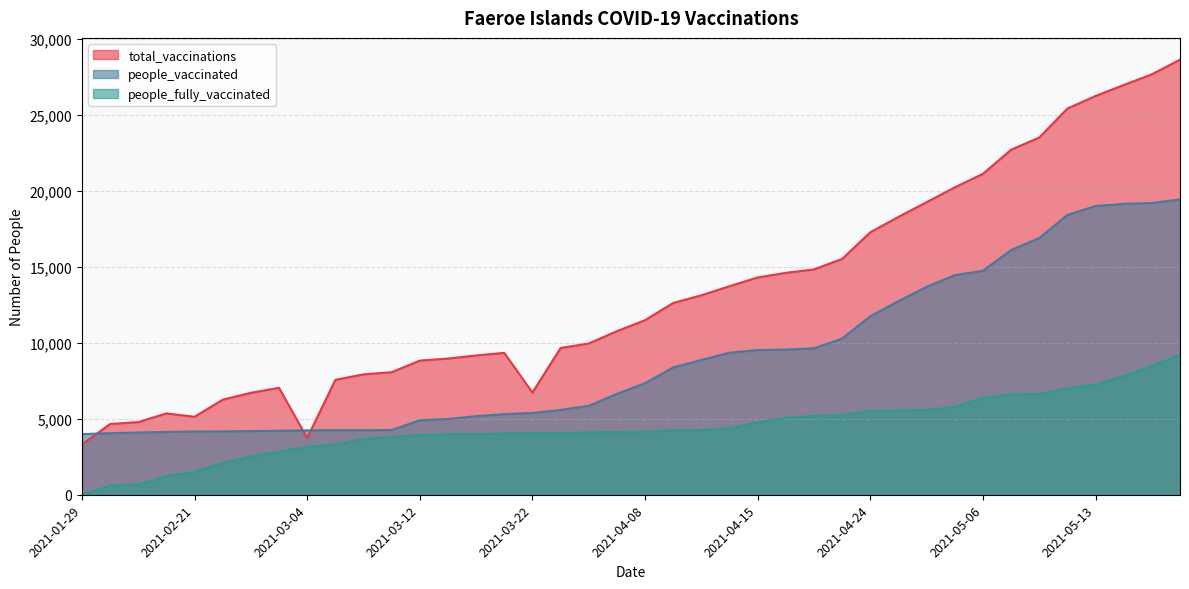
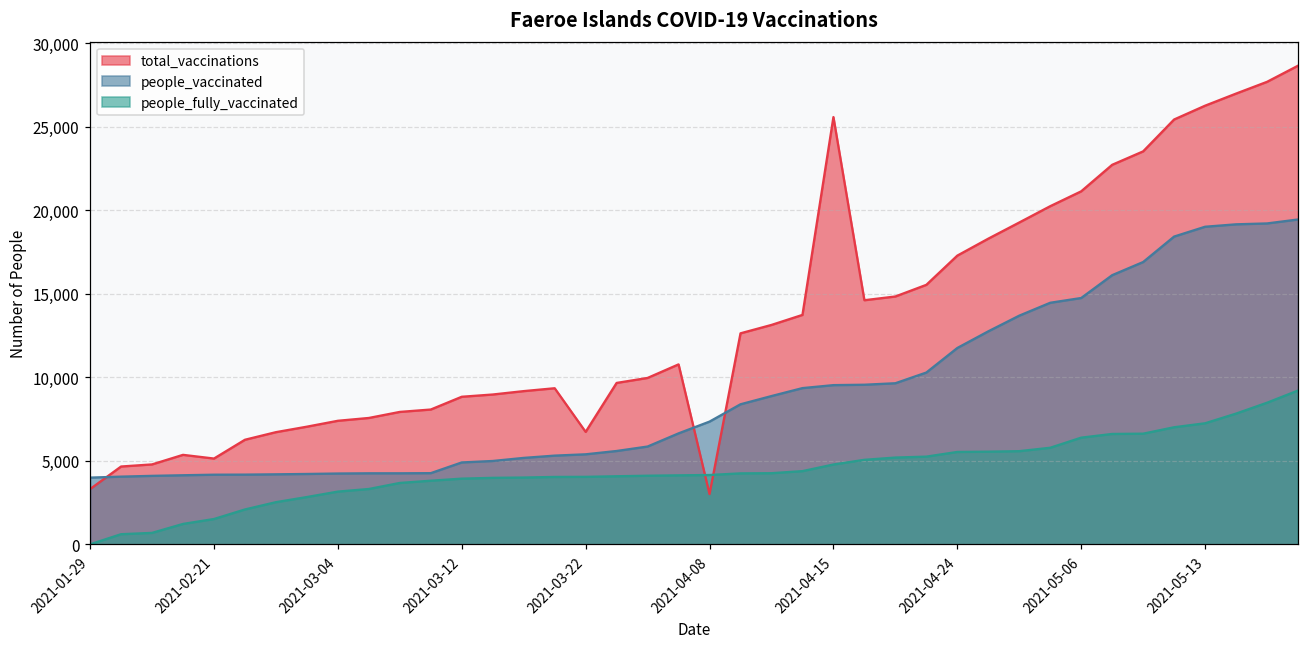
total_vaccinations, 2021-03-04: 3,700 -> 7,400
total_vaccinations, 2021-04-08: 11,500 -> 3,000
total_vaccinations, 2021-04-15: 14,300 -> 25,600
